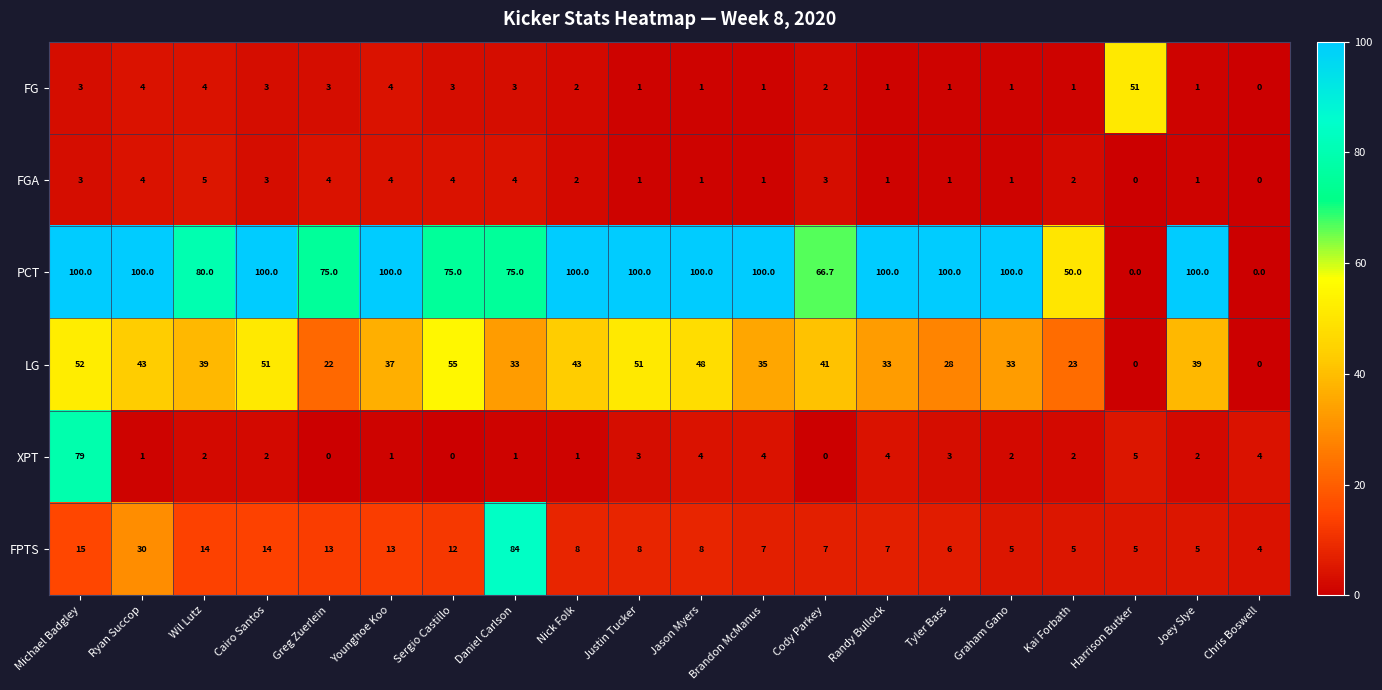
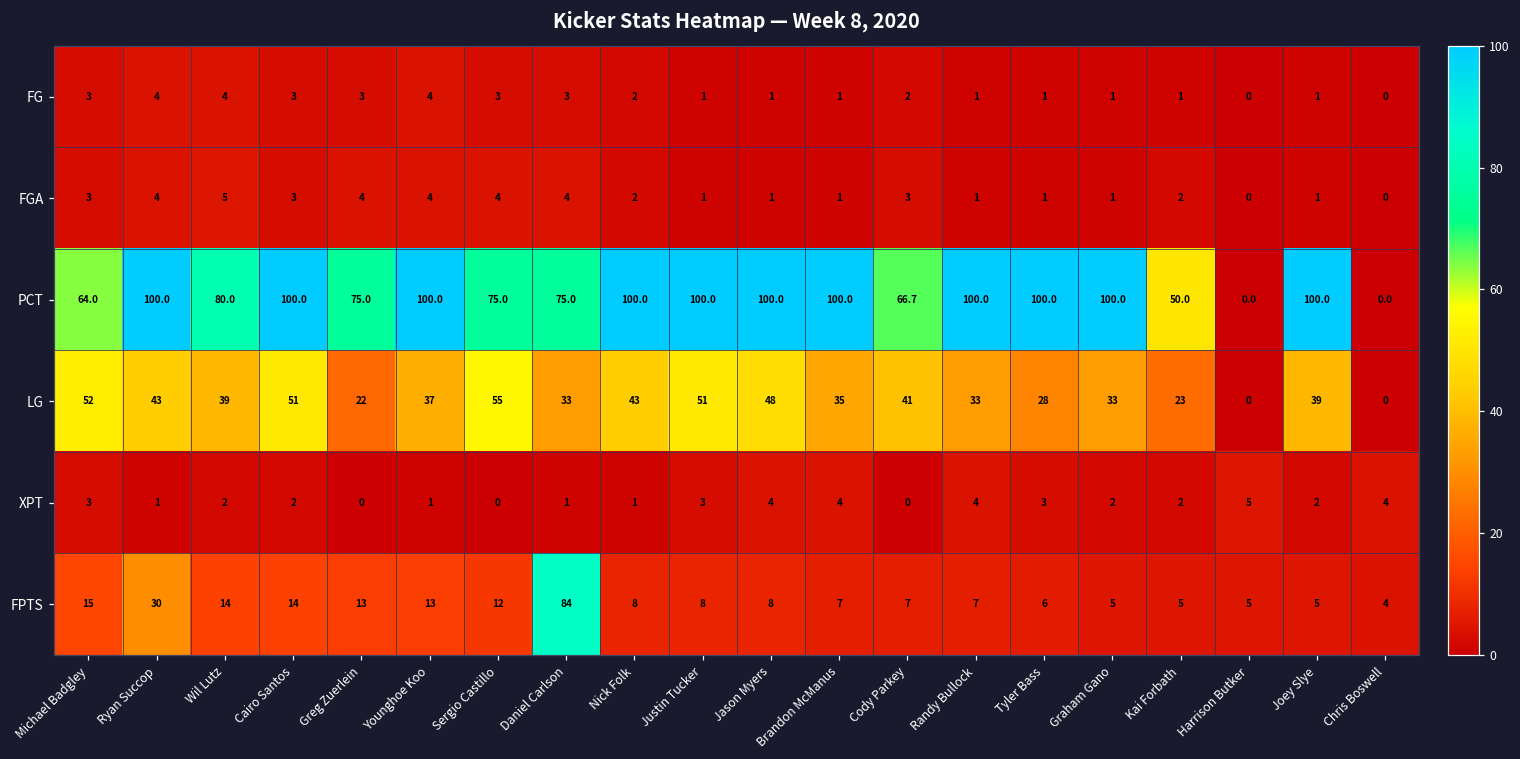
FG, Harrison Butker: 51 -> 0
PCT, Michael Badgley: 100.0 -> 64.0
XPT, Michael Badgley: 79 -> 3
